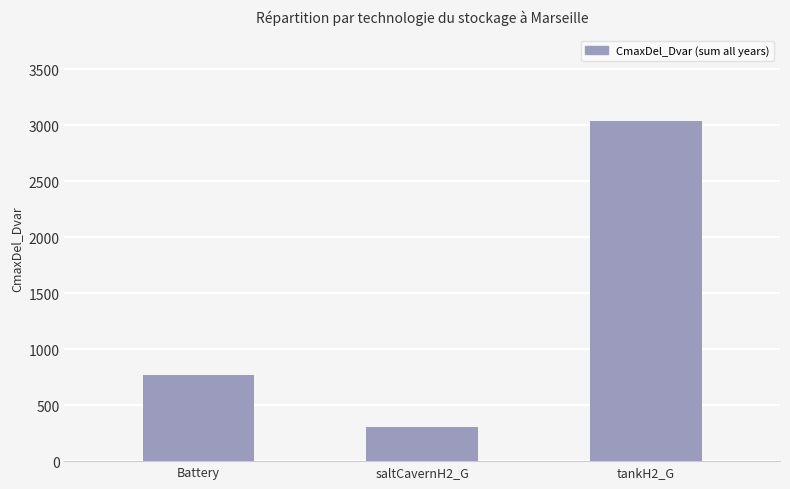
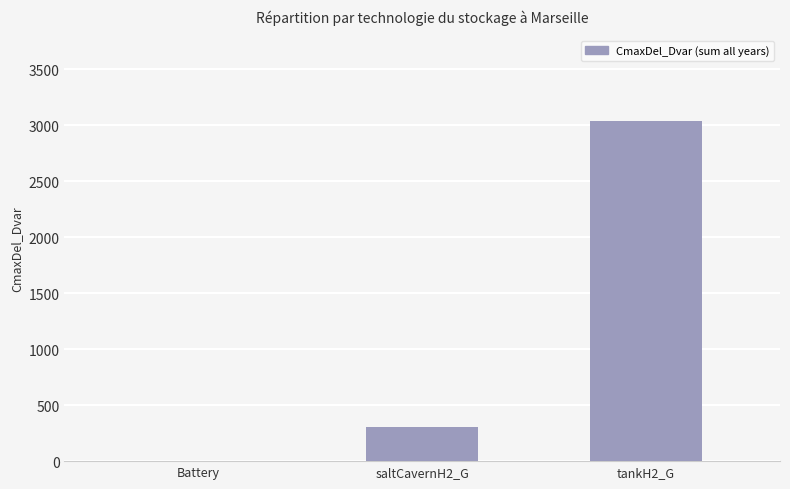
Battery: 770 -> 0
